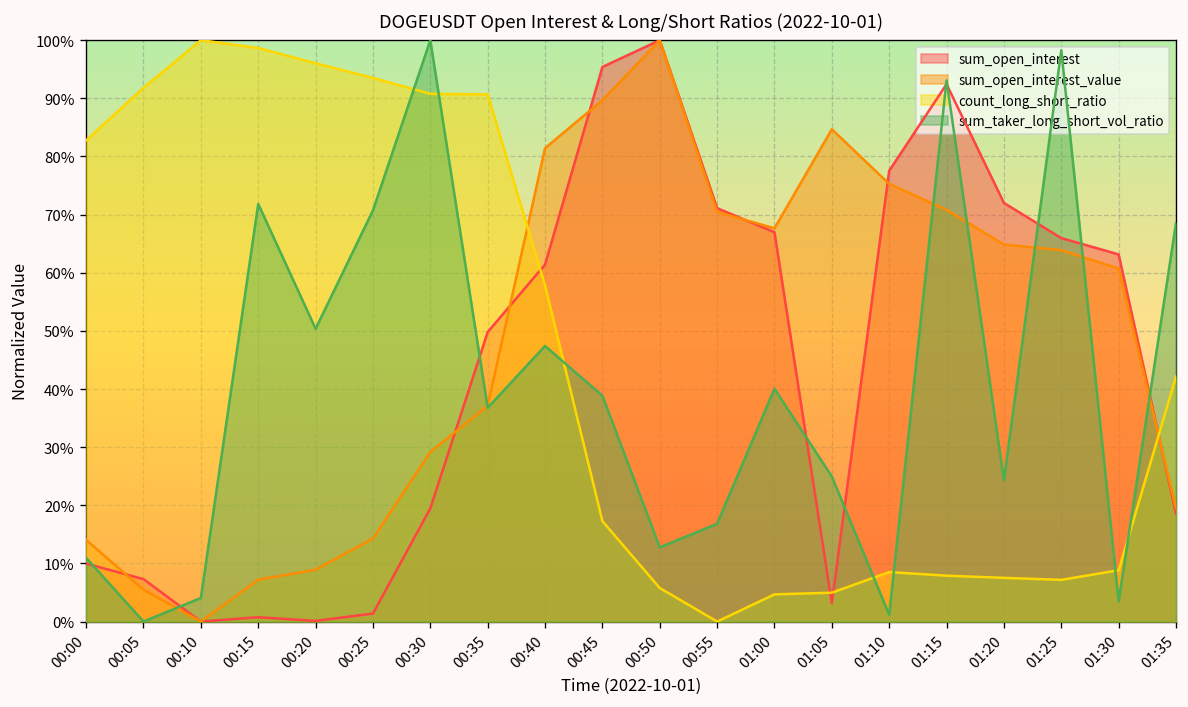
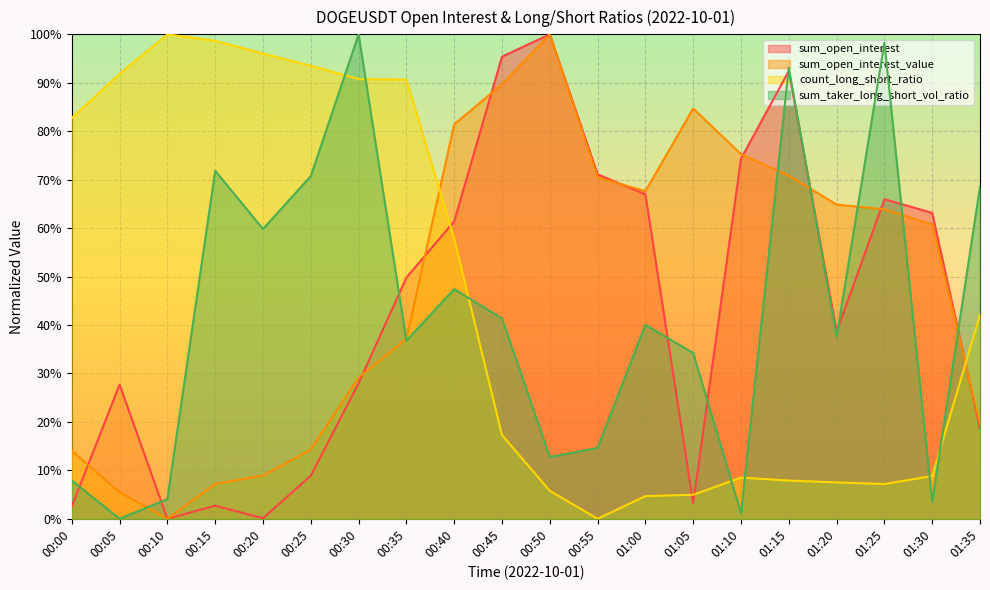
sum_open_interest, 00:00: 10% -> 3%
sum_taker_long_short_vol_ratio, 00:00: 11% -> 8%
sum_open_interest, 00:05: 7% -> 28%
sum_open_interest, 00:15: 1% -> 3%
sum_taker_long_short_vol_ratio, 00:20: 50% -> 60%
sum_open_interest, 00:25: 1% -> 9%
sum_open_interest, 00:30: 19% -> 28%
sum_taker_long_short_vol_ratio, 00:45: 39% -> 41%
sum_taker_long_short_vol_ratio, 00:55: 17% -> 15%
sum_taker_long_short_vol_ratio, 01:05: 25% -> 34%
sum_open_interest, 01:10: 78% -> 74%
sum_open_interest, 01:20: 72% -> 39%
sum_taker_long_short_vol_ratio, 01:20: 24% -> 38%
